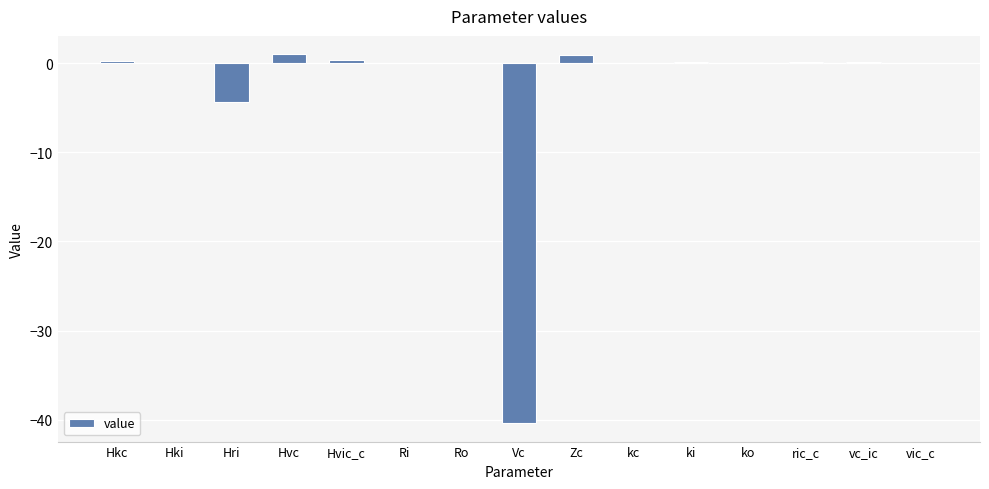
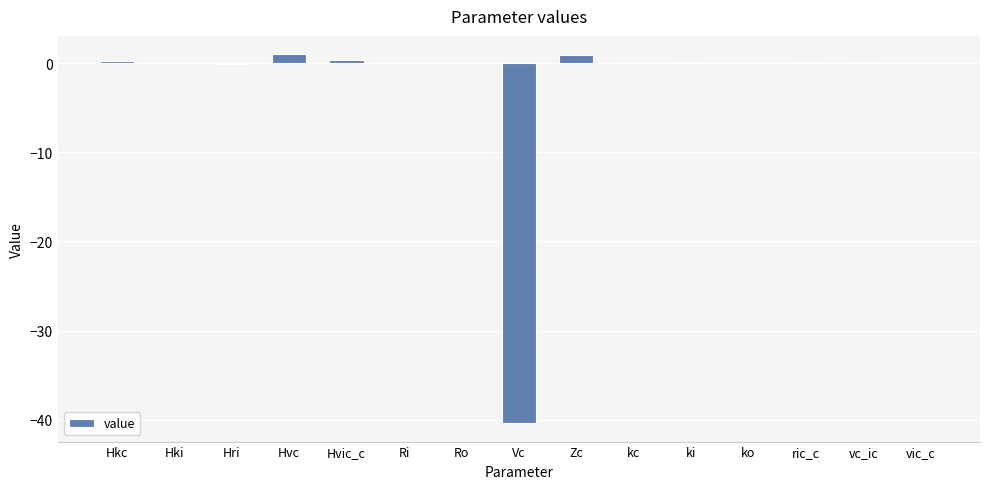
Hri: -4 -> 0
